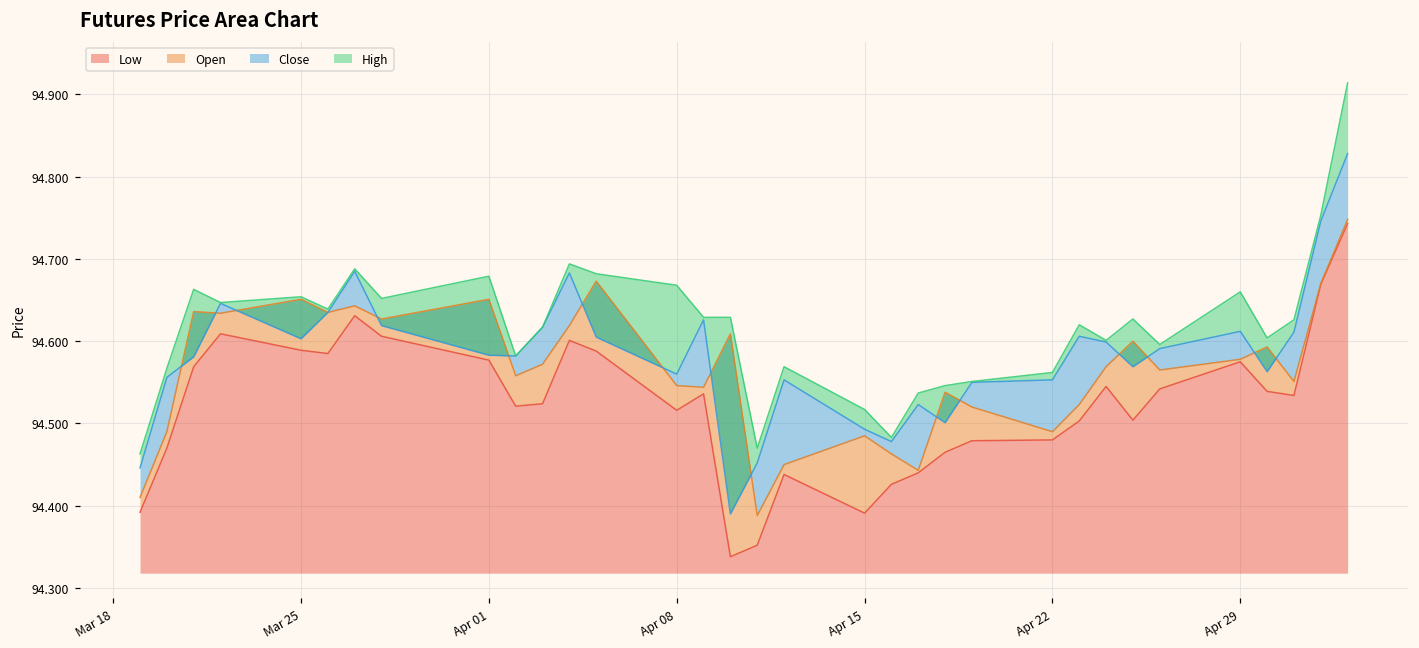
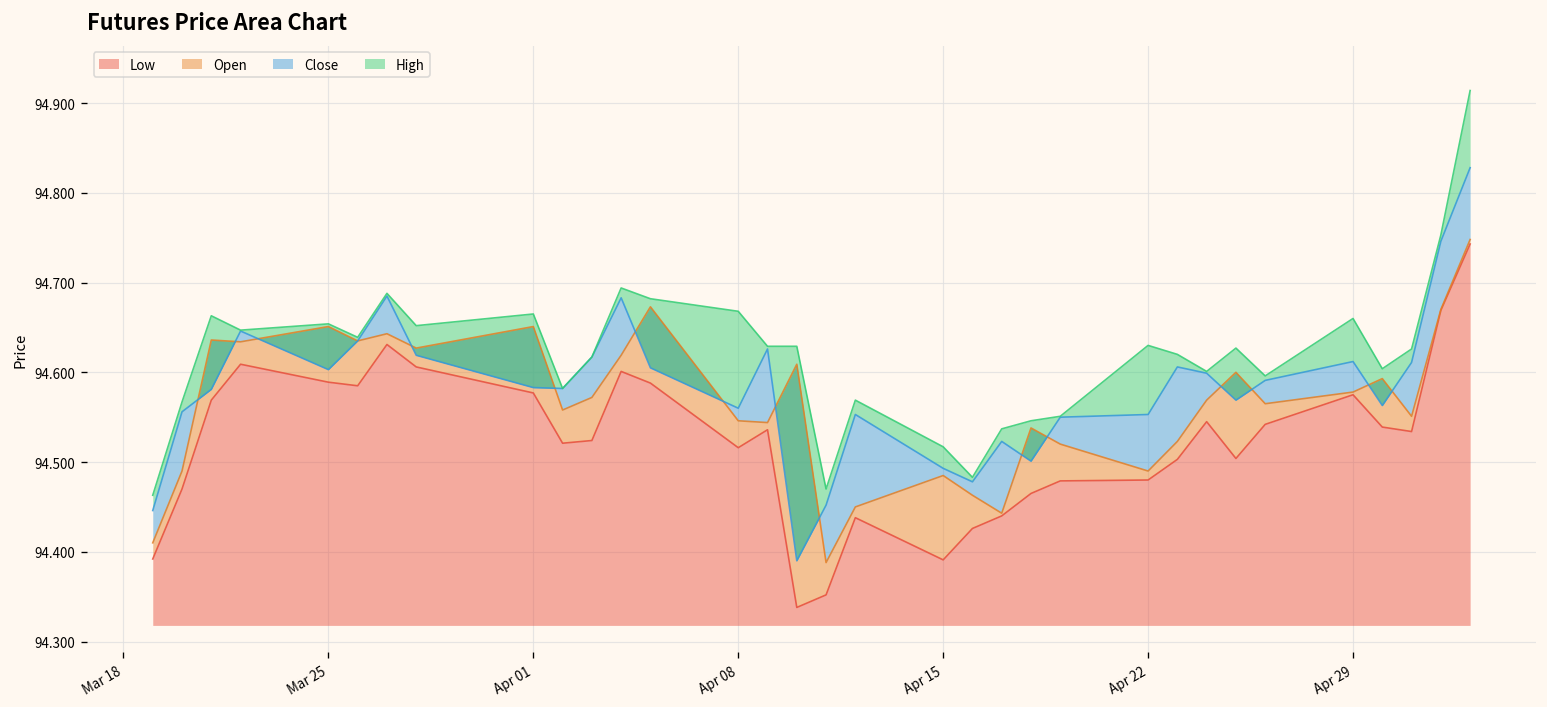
High, Apr 01: 94.68 -> 94.67
High, Apr 22: 94.56 -> 94.63
